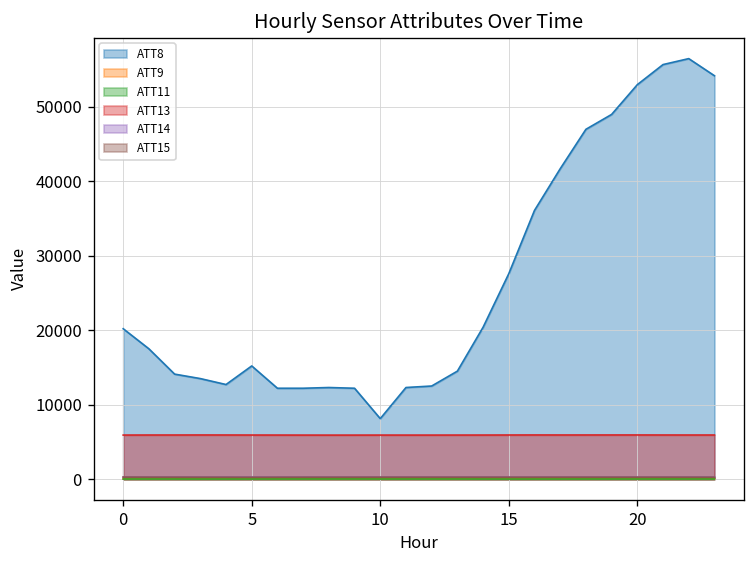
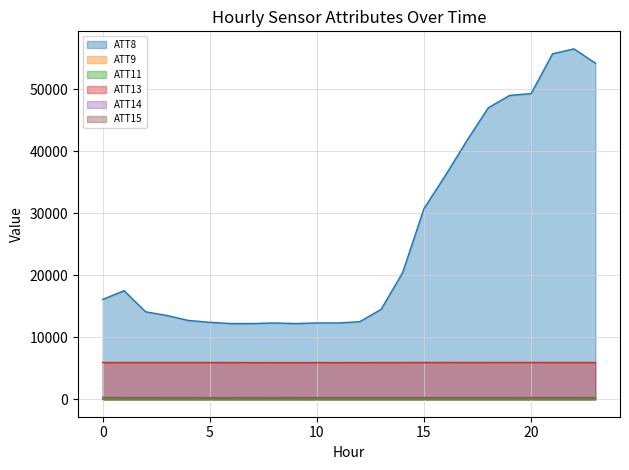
ATT8, 0: 20000 -> 16000
ATT8, 5: 15000 -> 12000
ATT8, 10: 8000 -> 12000
ATT8, 15: 28000 -> 31000
ATT8, 20: 53000 -> 49000
